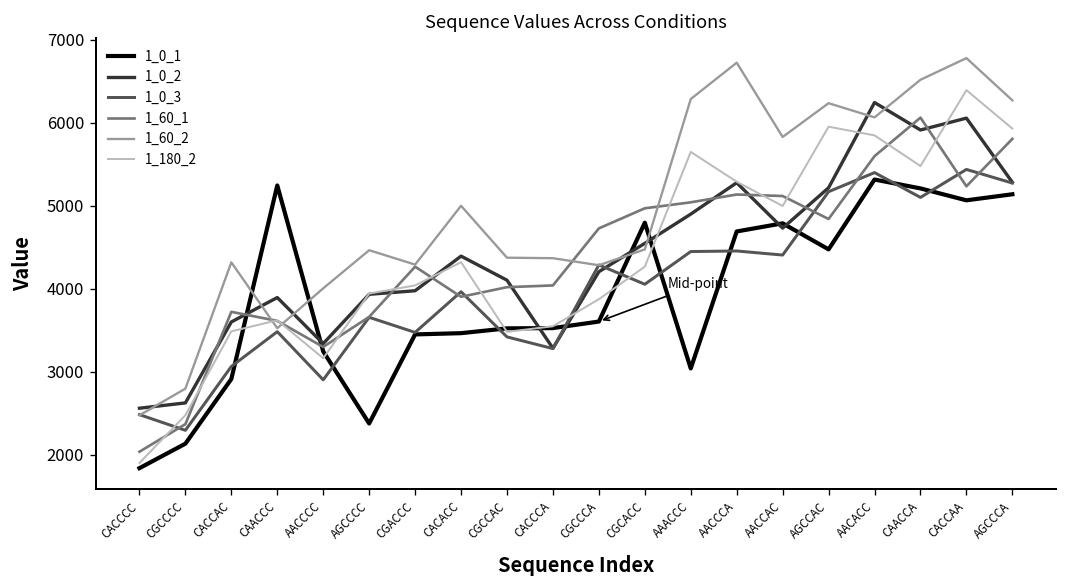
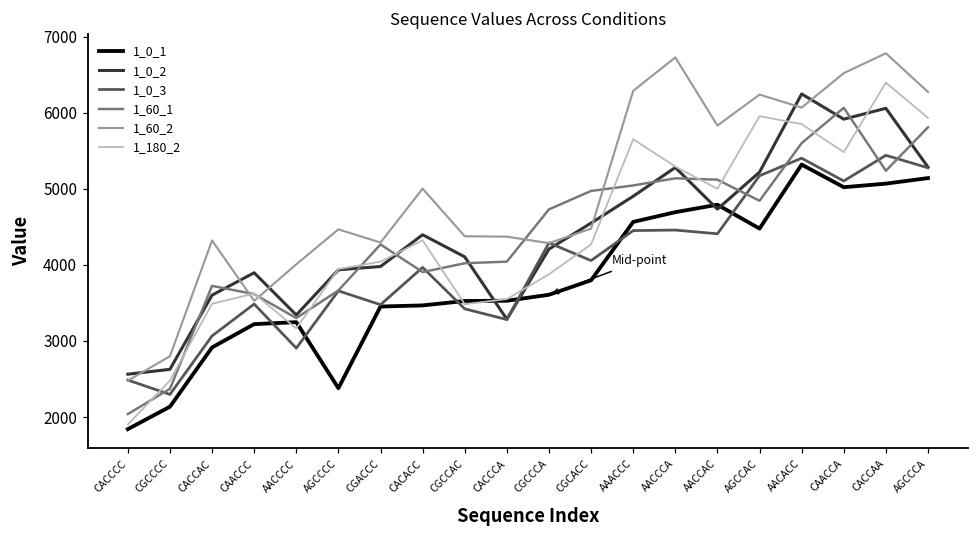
1_0_1, CAACCC: 5200 -> 3200
1_0_1, CGCACC: 4800 -> 3800
1_0_1, AAACCC: 3000 -> 4600
1_0_1, CAACCA: 5200 -> 5000
